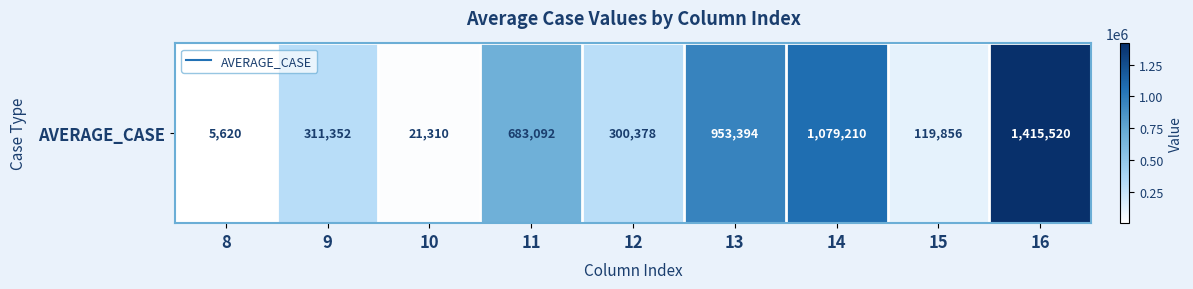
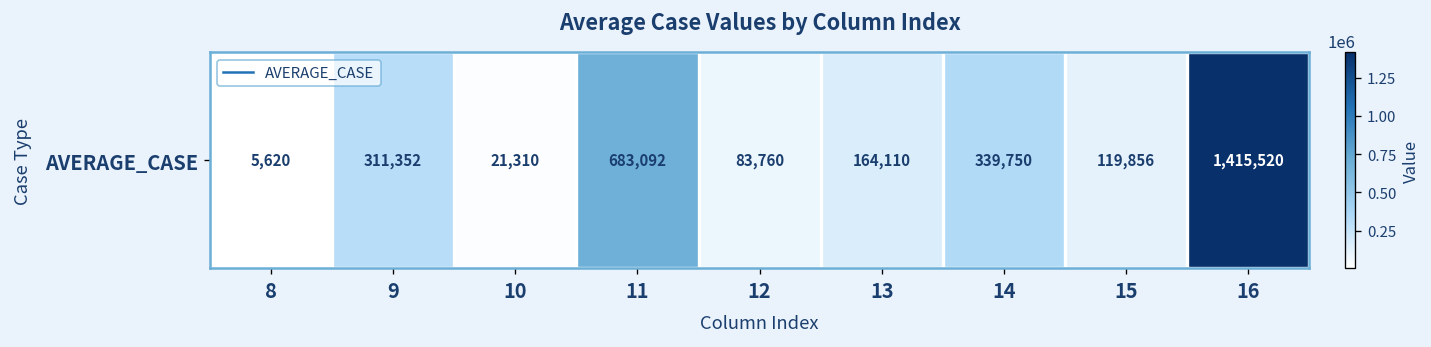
AVERAGE_CASE, 12: 300,378 -> 83,760
AVERAGE_CASE, 13: 953,394 -> 164,110
AVERAGE_CASE, 14: 1,079,210 -> 339,750
